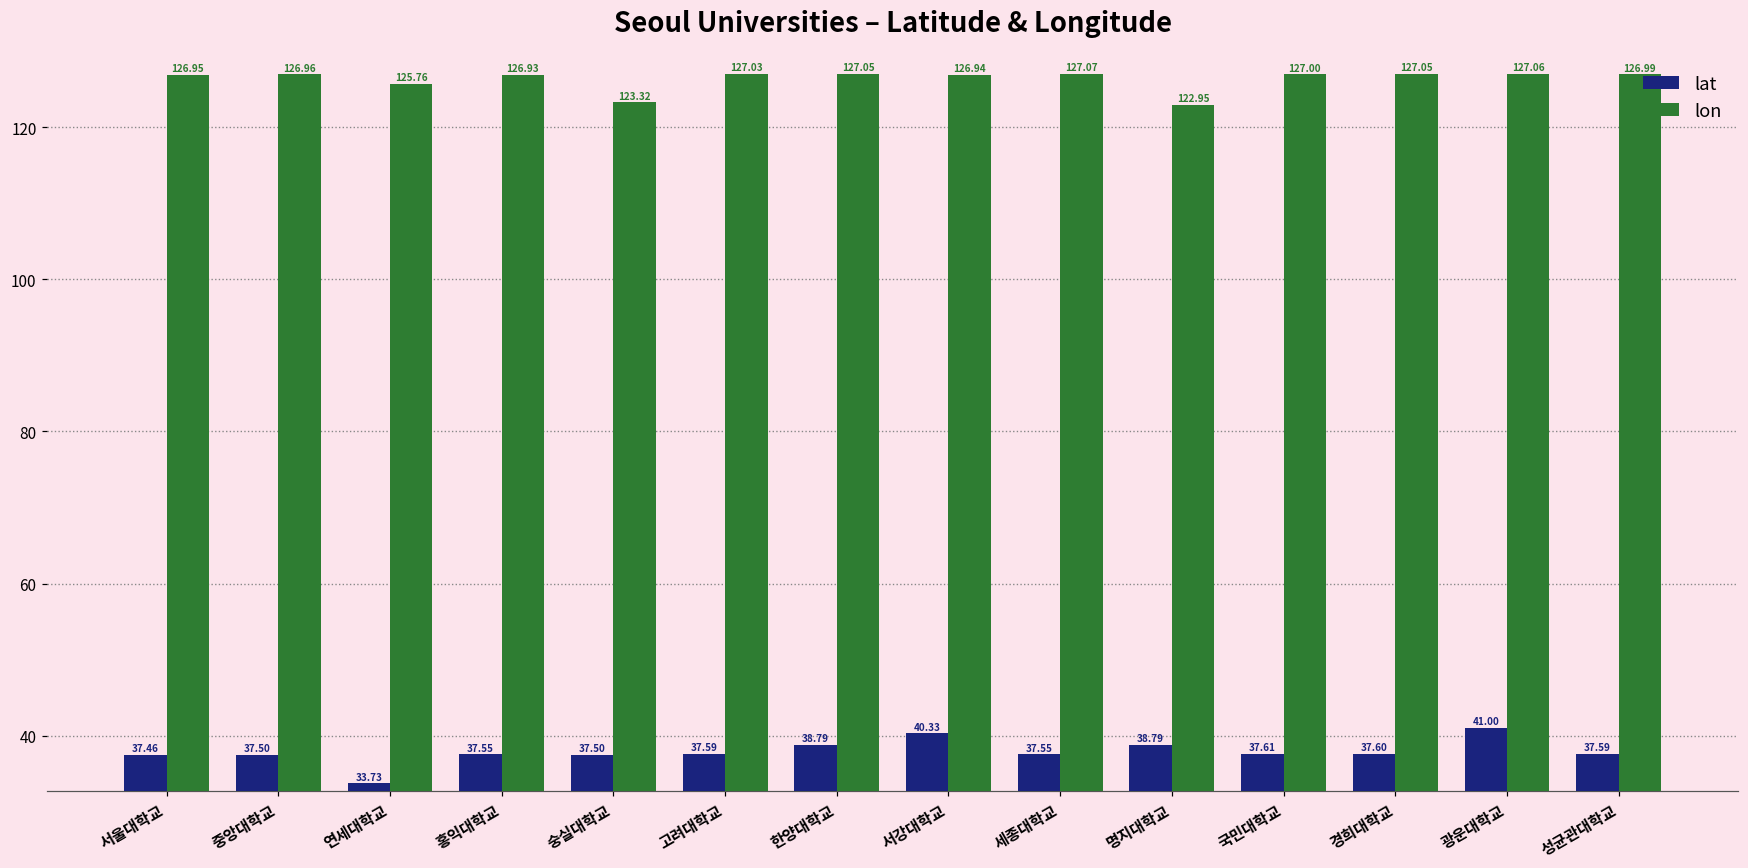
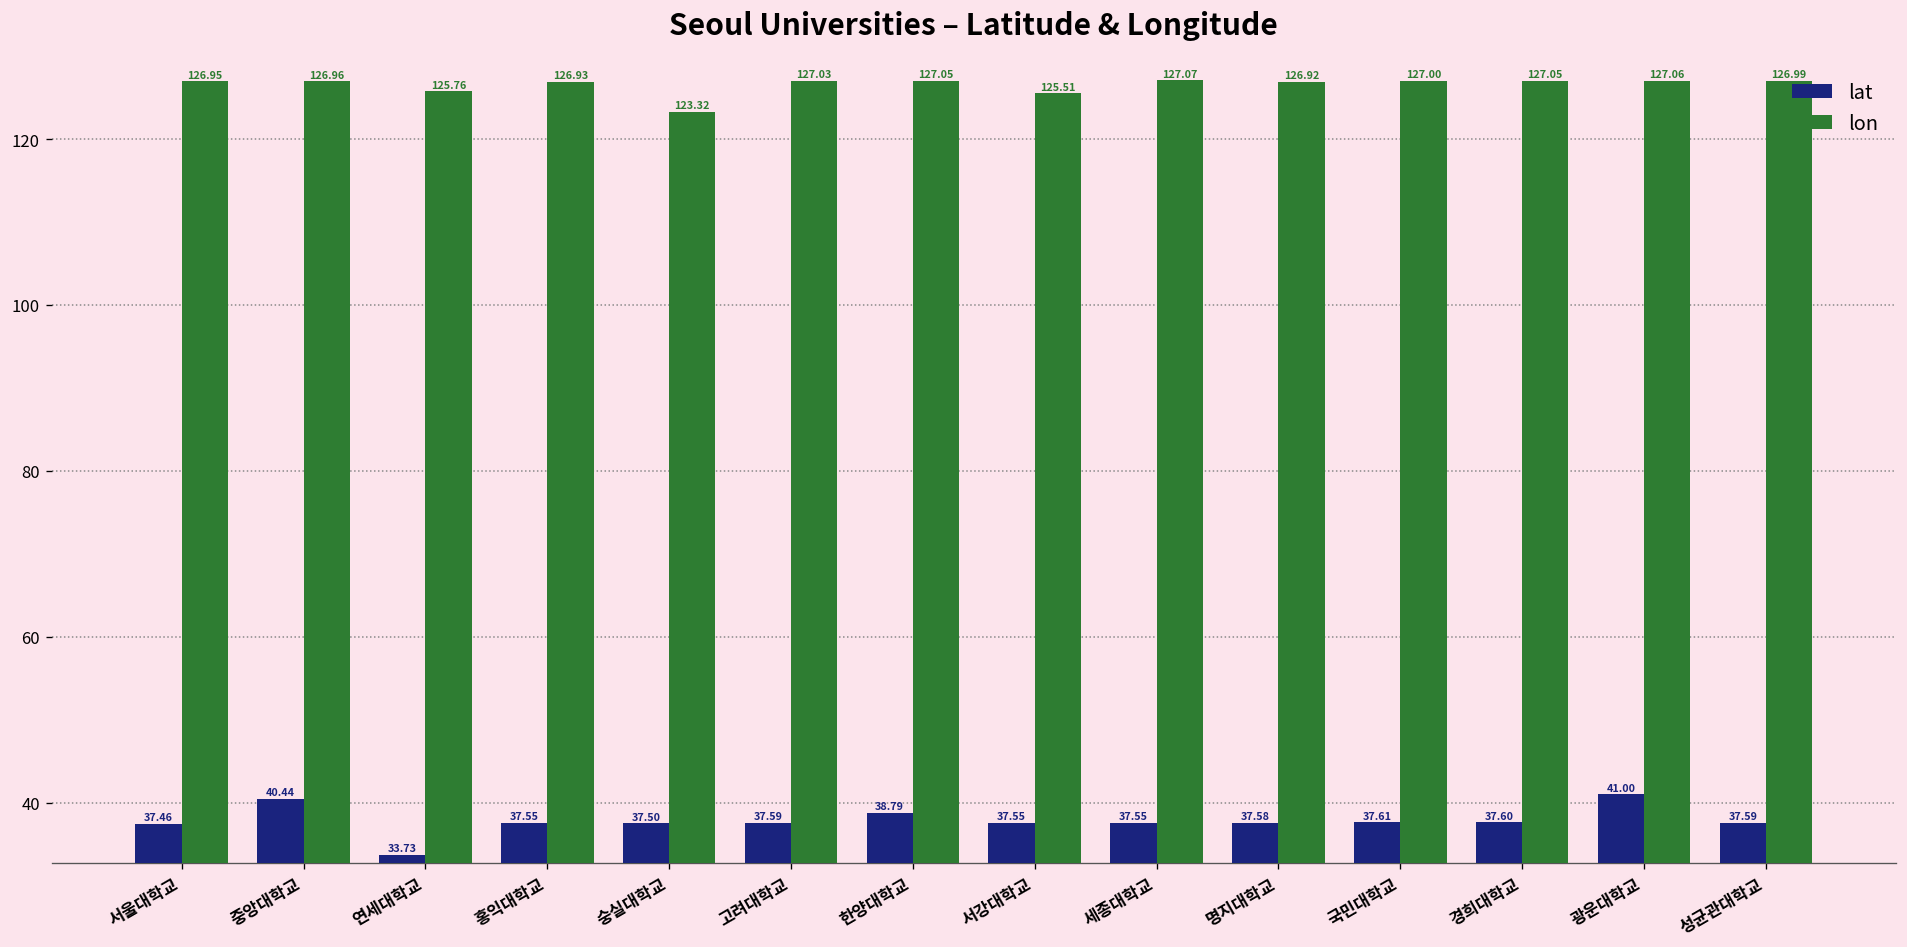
lat, 중앙대학교: 37.50 -> 40.44
lat, 서강대학교: 40.33 -> 37.55
lon, 서강대학교: 126.94 -> 125.51
lat, 명지대학교: 38.79 -> 37.58
lon, 명지대학교: 122.95 -> 126.92
